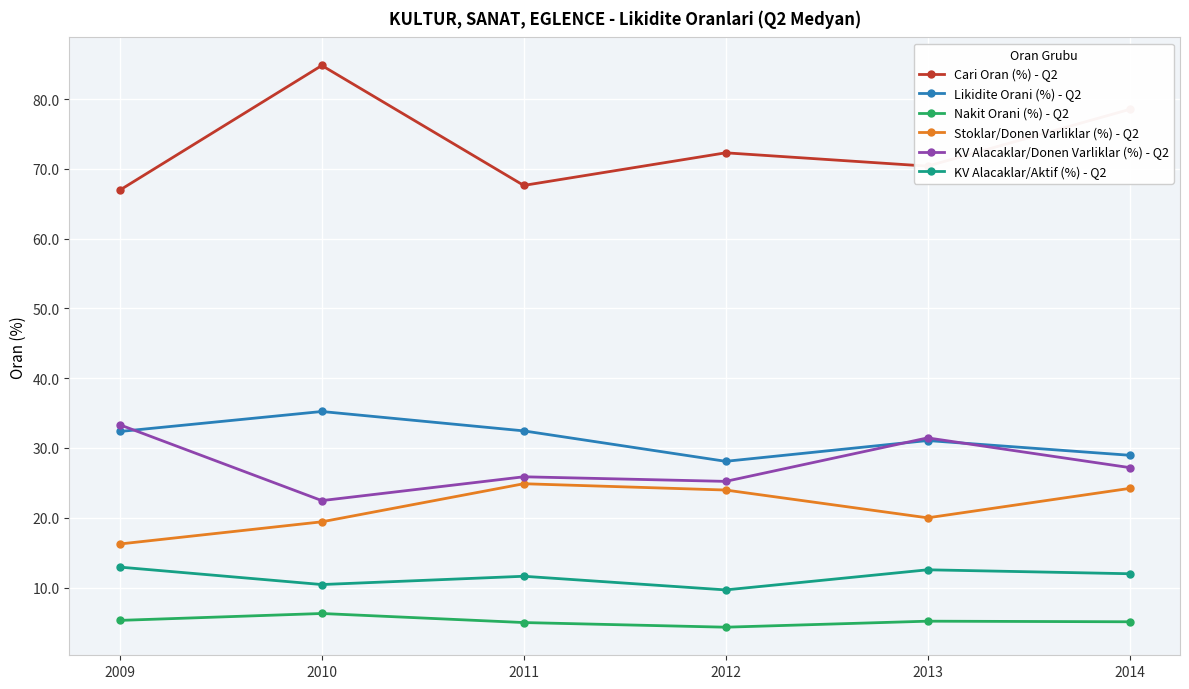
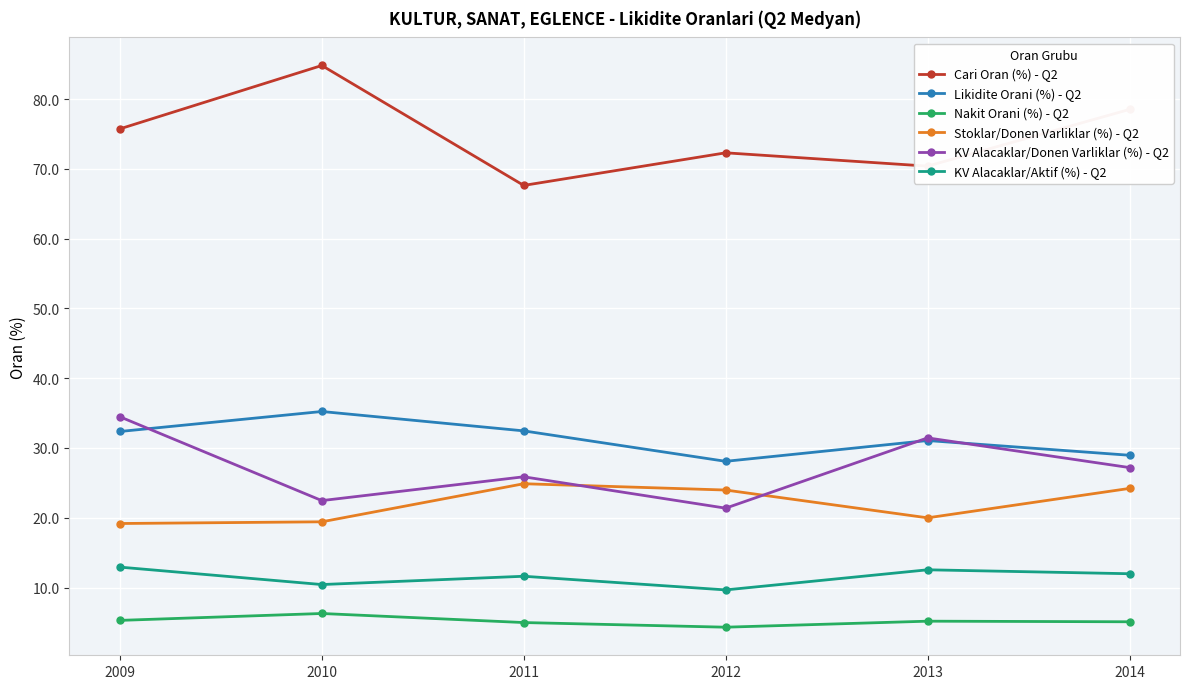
Cari Oran (%) - Q2, 2009: 67 -> 76
Stoklar/Donen Varliklar (%) - Q2, 2009: 16 -> 19
KV Alacaklar/Donen Varliklar (%) - Q2, 2009: 33 -> 34
KV Alacaklar/Donen Varliklar (%) - Q2, 2012: 25 -> 21
